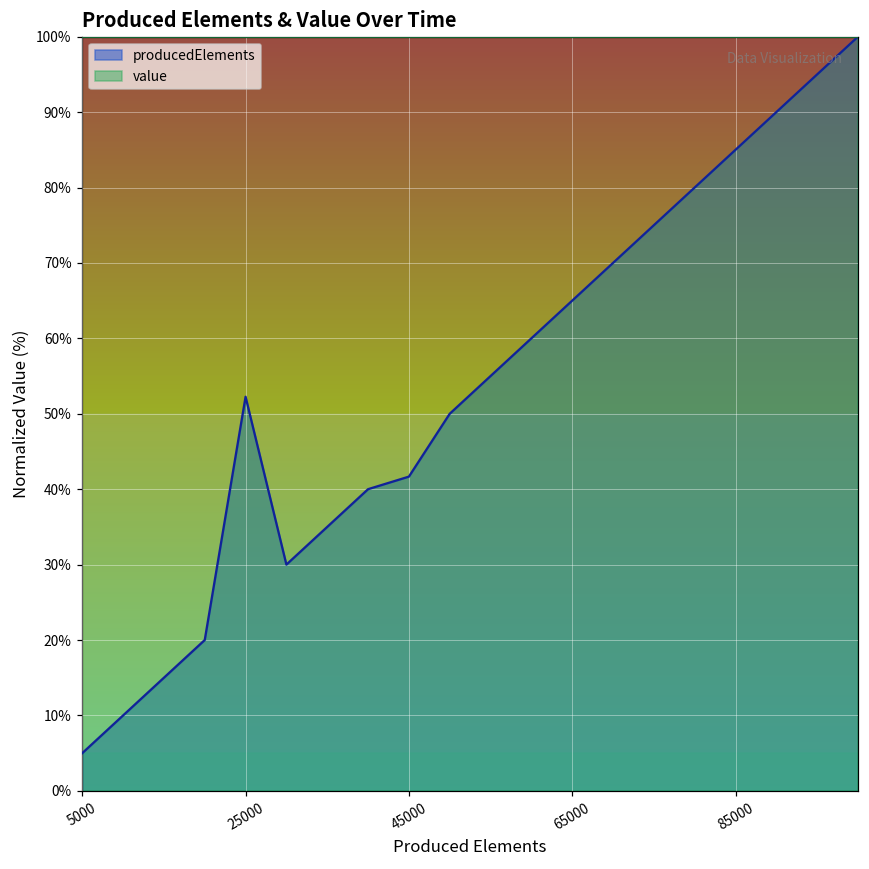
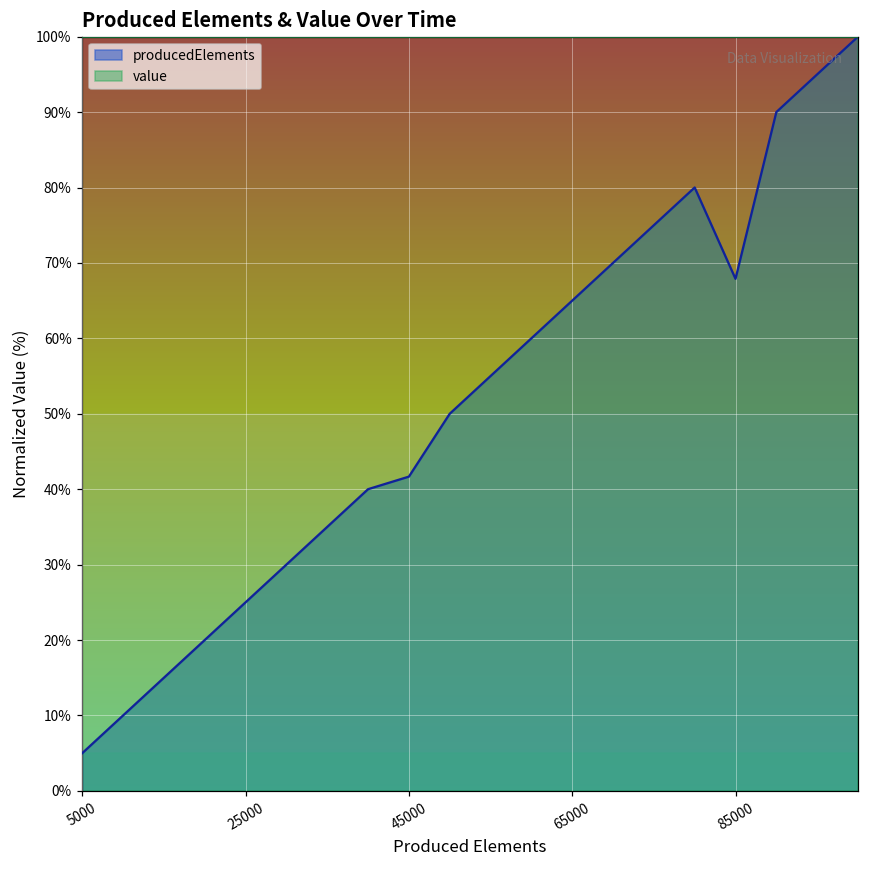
producedElements, 25000: 52% -> 25%
producedElements, 85000: 85% -> 68%
